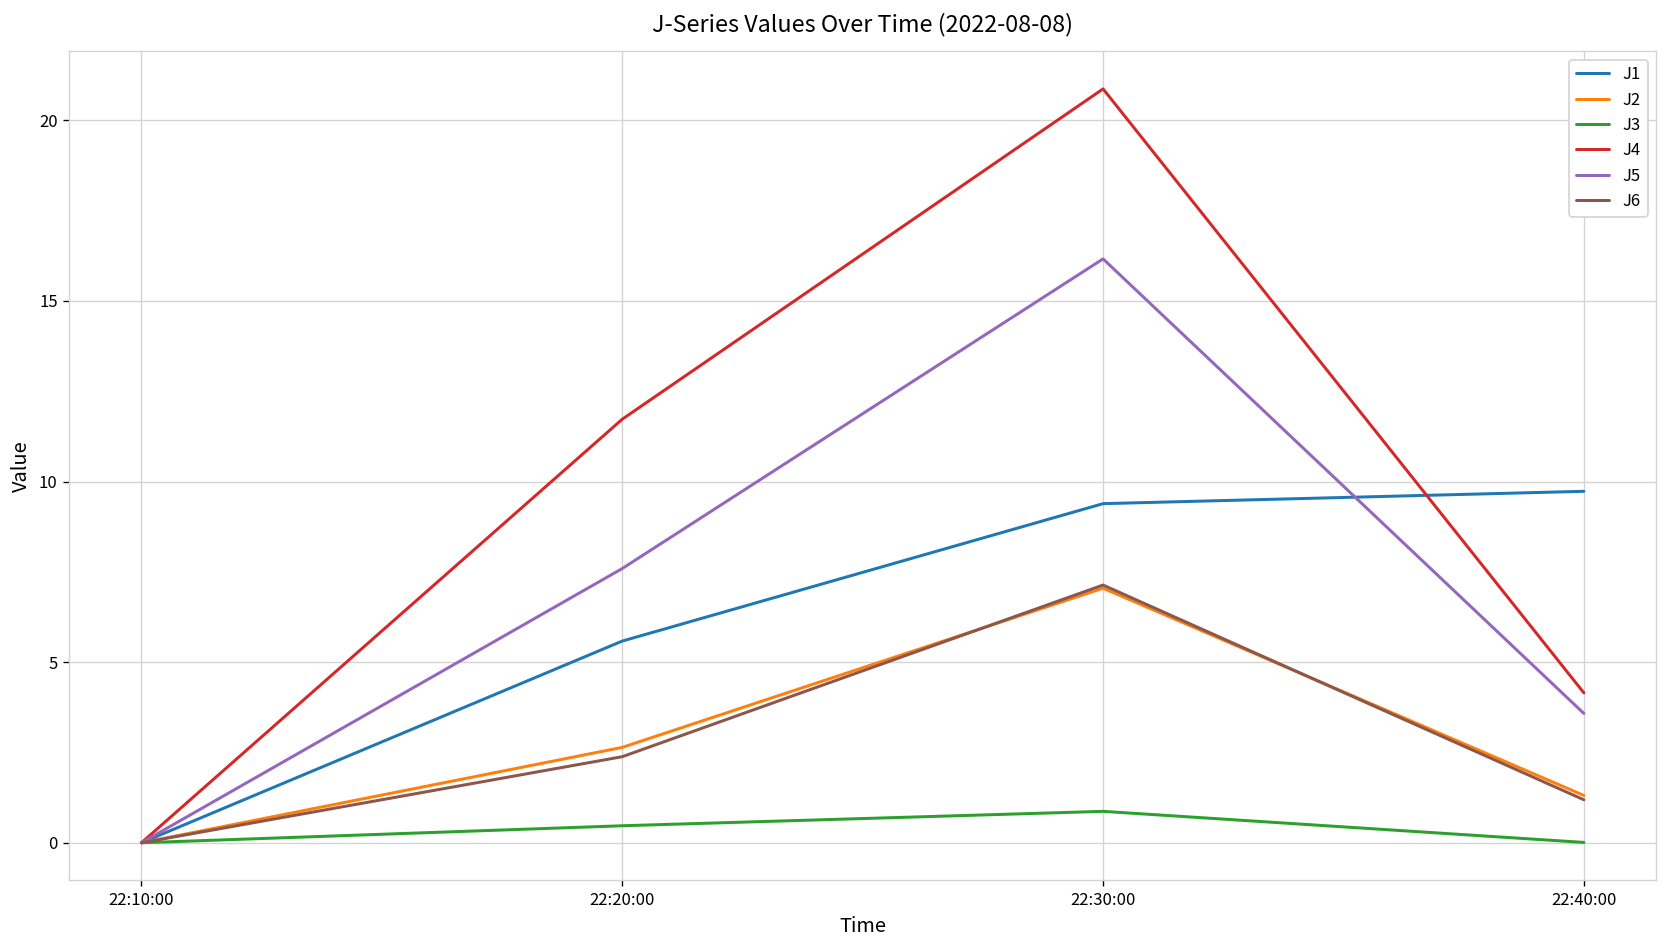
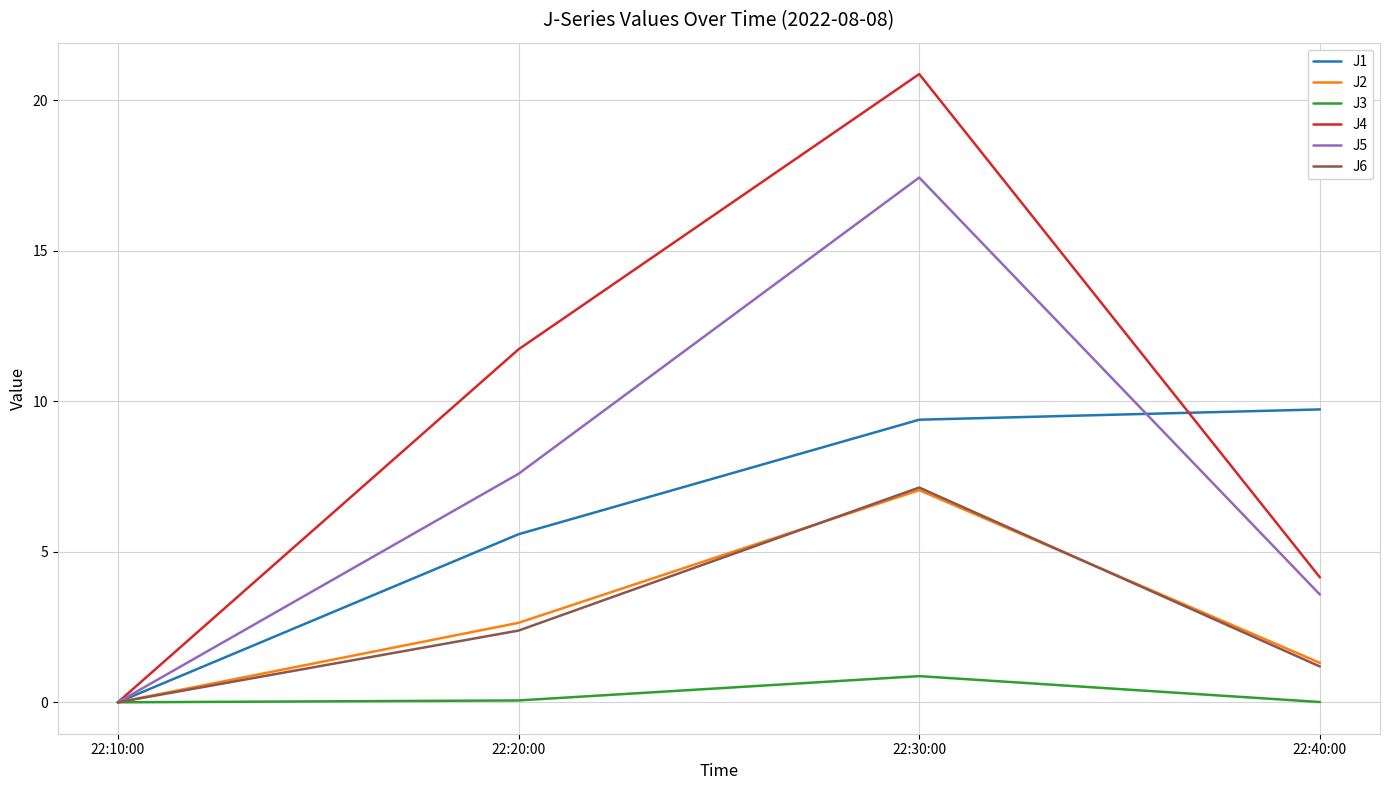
J3, 22:20:00: 0.5 -> 0.1
J5, 22:30:00: 16.2 -> 17.4
